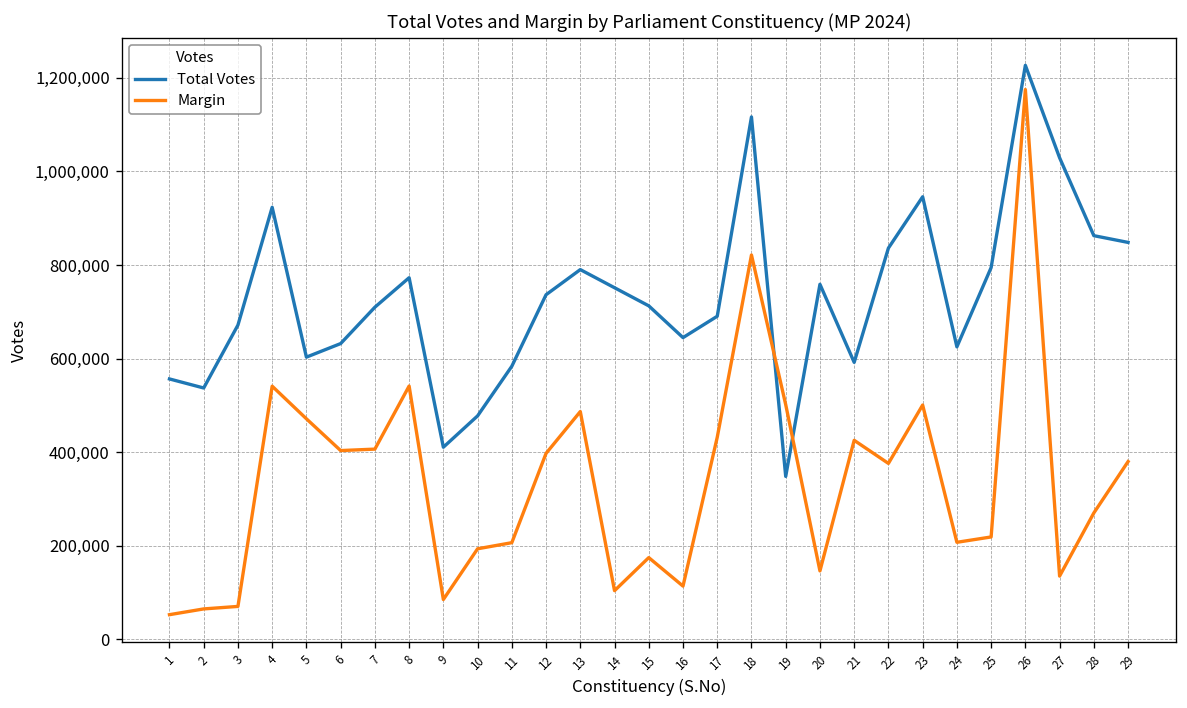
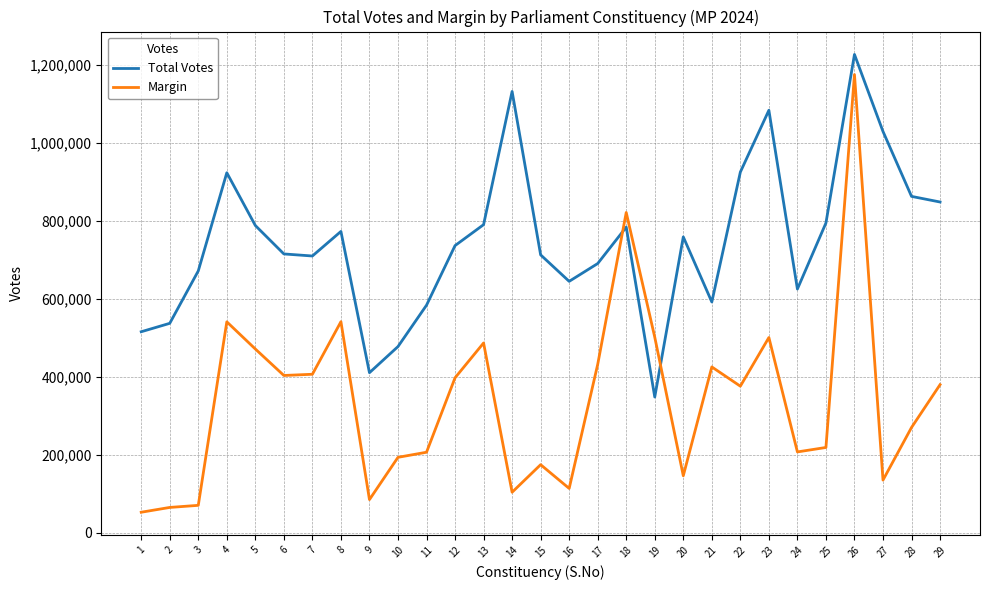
Total Votes, 1: 560,000 -> 520,000
Total Votes, 5: 600,000 -> 790,000
Total Votes, 6: 630,000 -> 720,000
Total Votes, 14: 750,000 -> 1,130,000
Total Votes, 18: 1,120,000 -> 780,000
Total Votes, 22: 840,000 -> 930,000
Total Votes, 23: 950,000 -> 1,080,000
